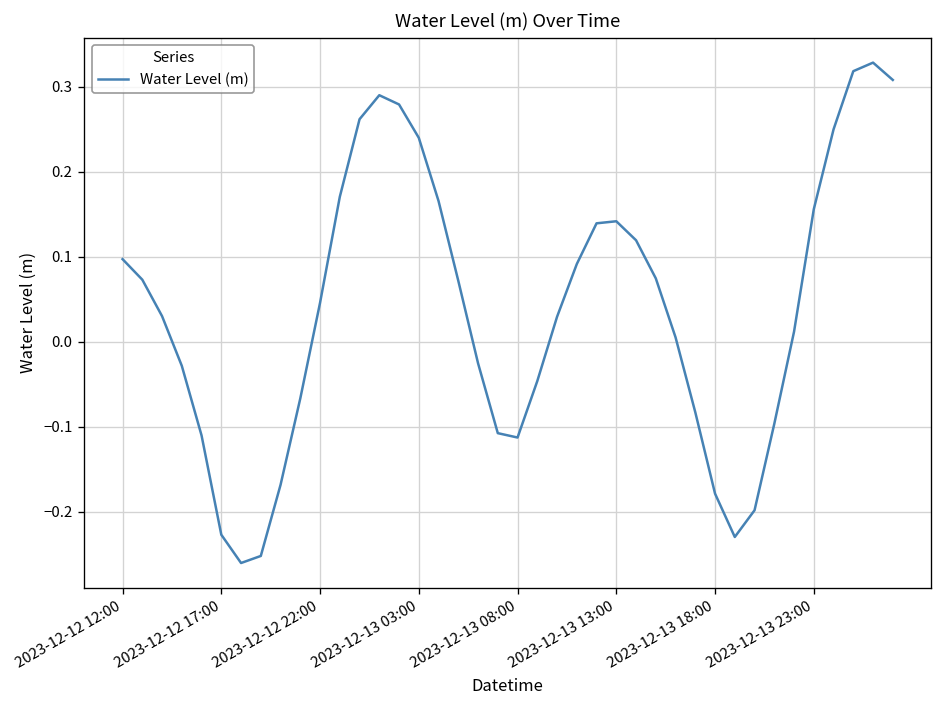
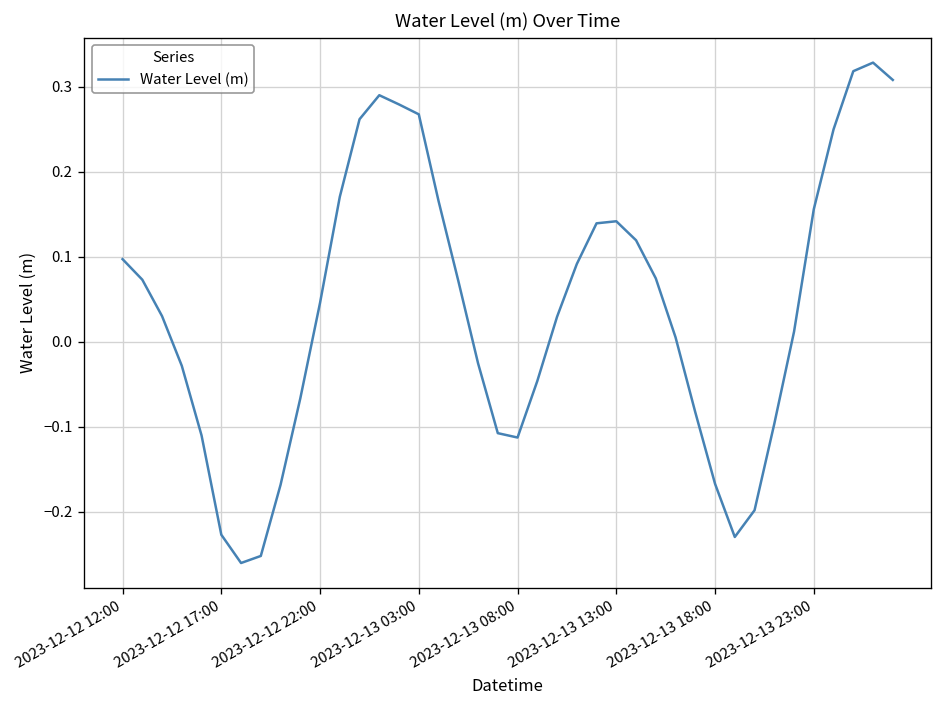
2023-12-13 03:00: 0.24 -> 0.27
2023-12-13 18:00: -0.18 -> -0.17
